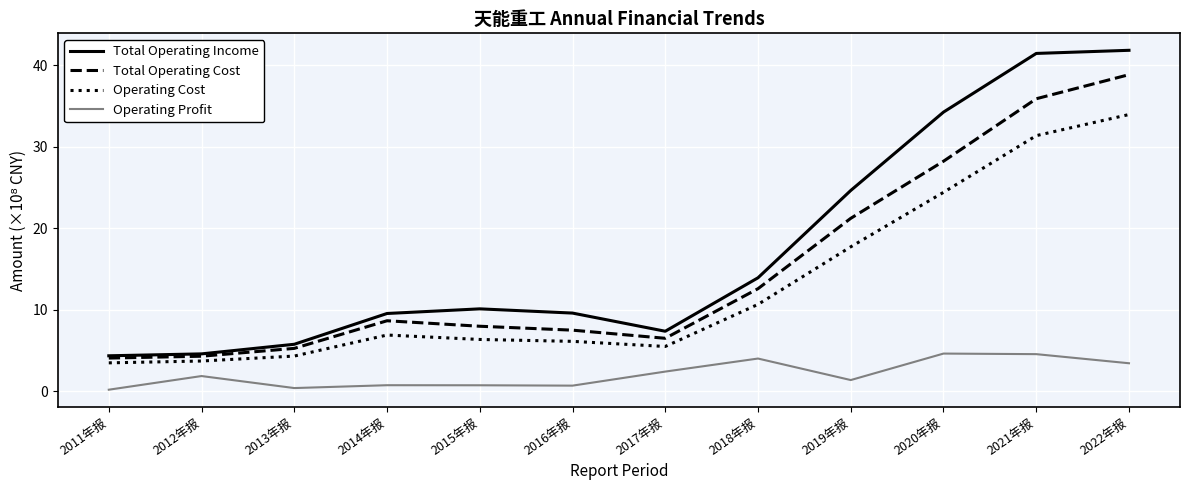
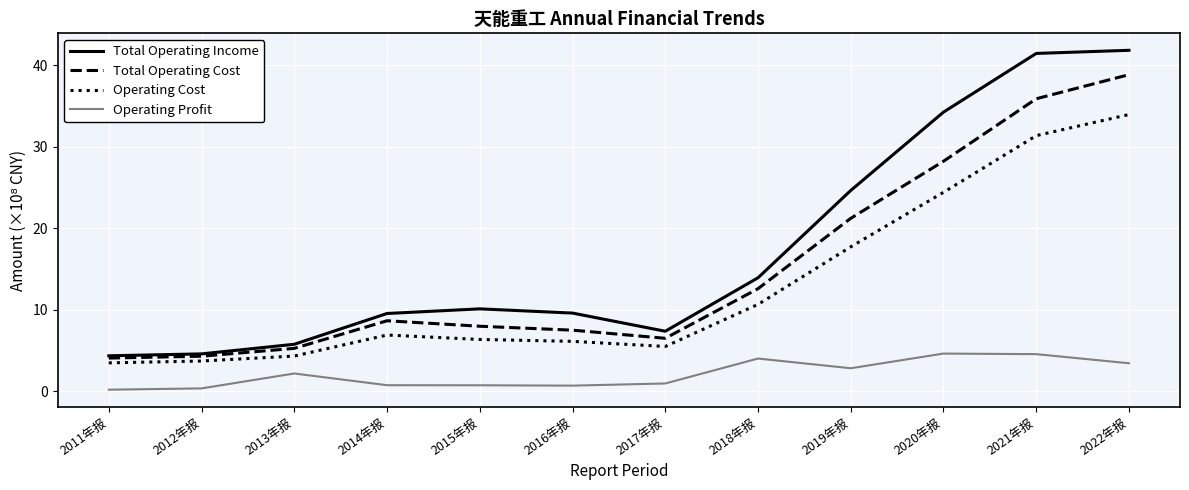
Operating Profit, 2012年报: 2 -> 0
Operating Profit, 2013年报: 0 -> 2
Operating Profit, 2017年报: 2 -> 1
Operating Profit, 2019年报: 1 -> 3
